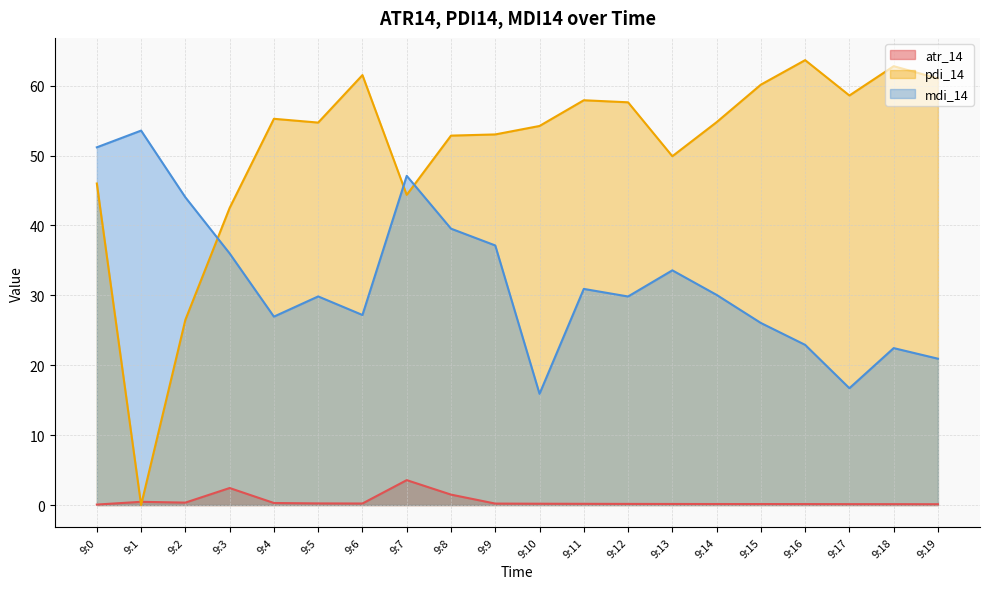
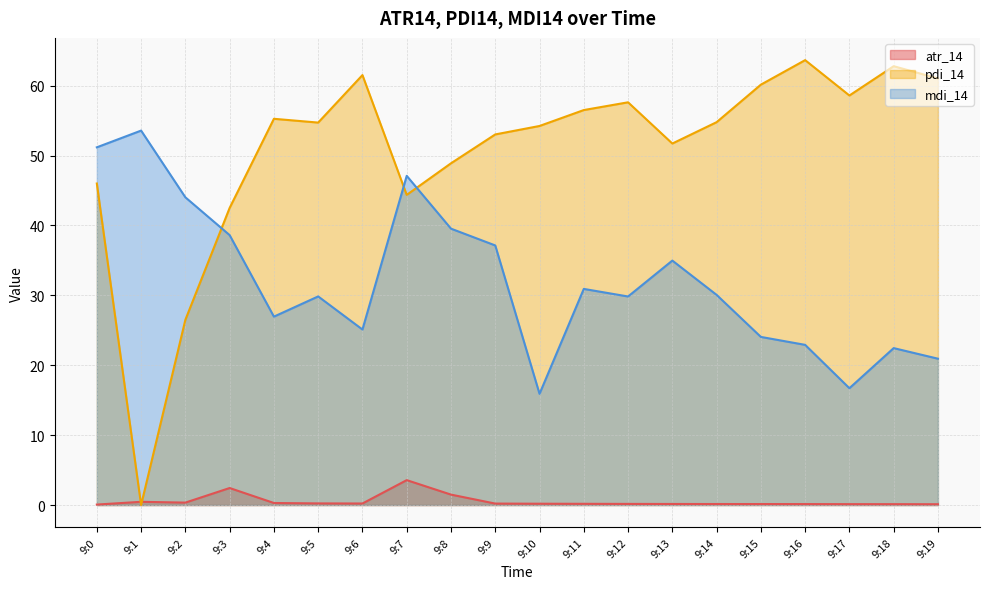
mdi_14, 9:3: 36 -> 39
mdi_14, 9:6: 27 -> 25
pdi_14, 9:8: 53 -> 49
pdi_14, 9:11: 58 -> 57
pdi_14, 9:13: 50 -> 52
mdi_14, 9:13: 34 -> 35
mdi_14, 9:15: 26 -> 24
